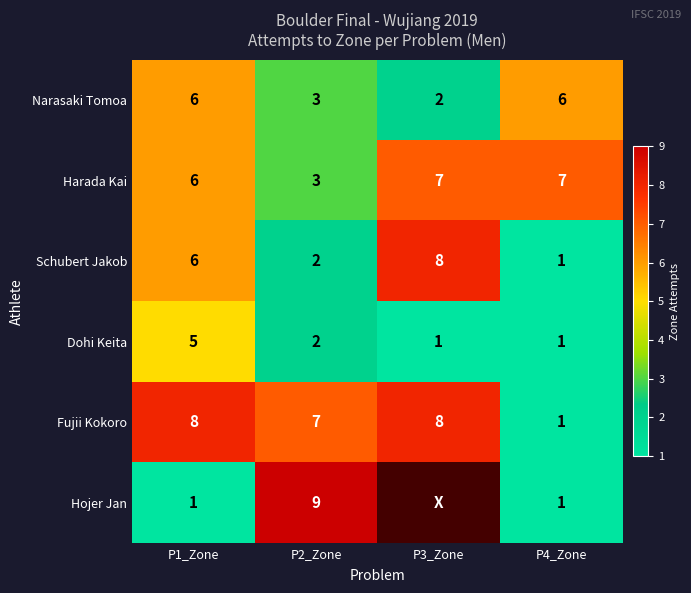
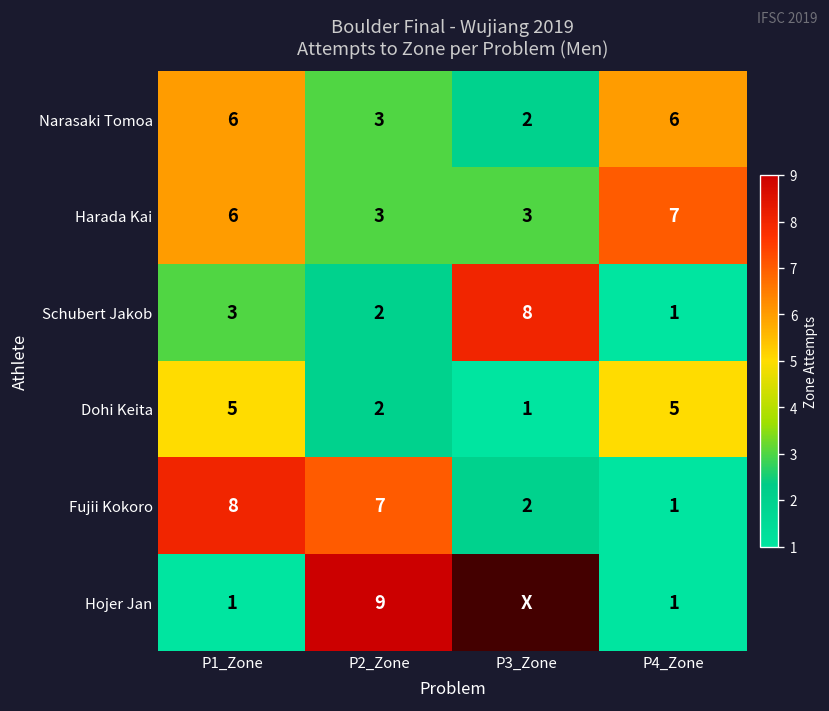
Harada Kai, P3_Zone: 7 -> 3
Schubert Jakob, P1_Zone: 6 -> 3
Dohi Keita, P4_Zone: 1 -> 5
Fujii Kokoro, P3_Zone: 8 -> 2
